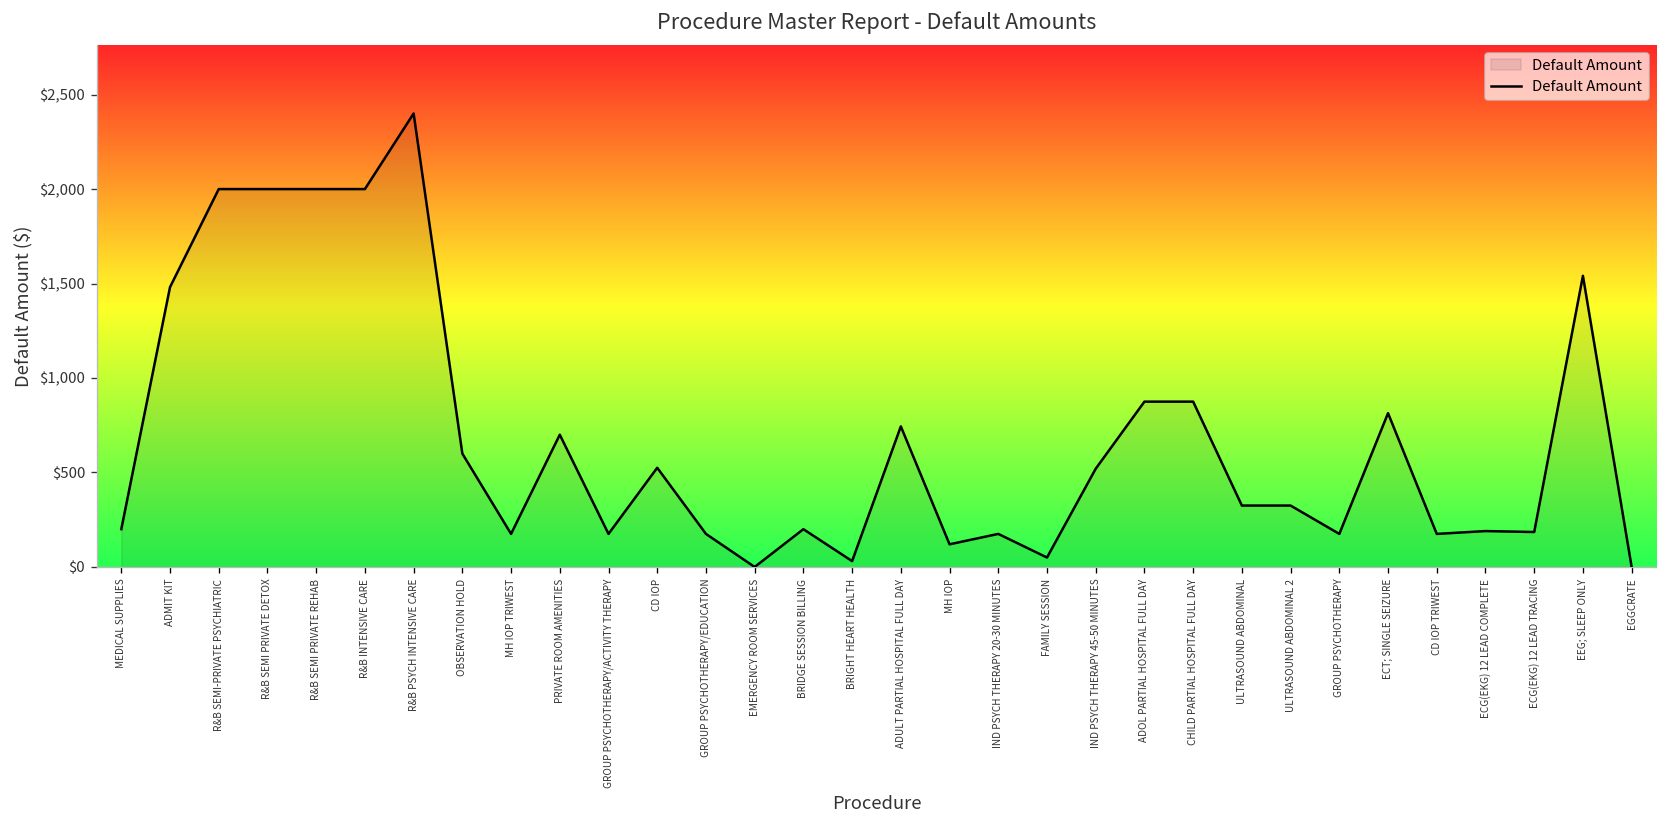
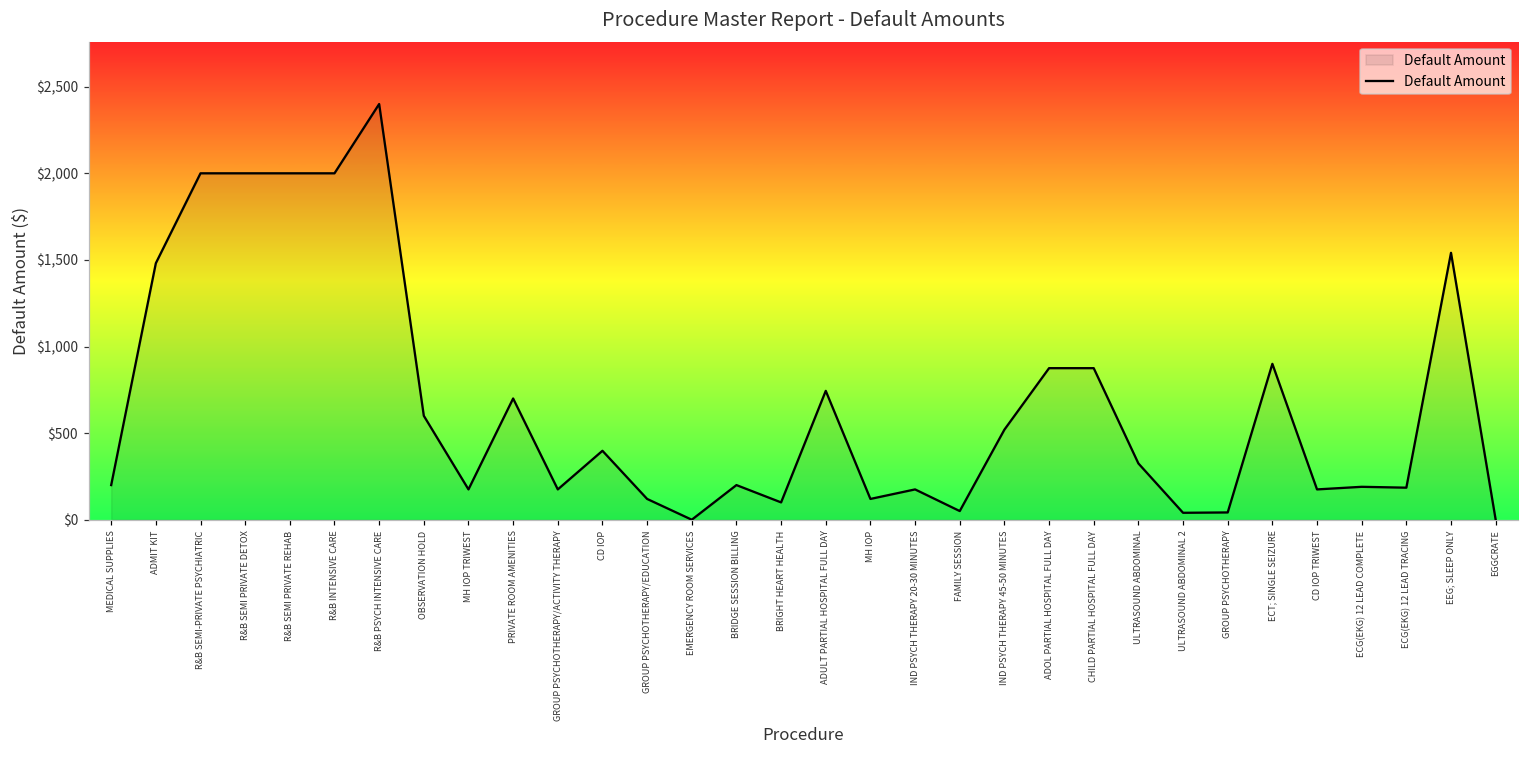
CD IOP: $530 -> $400
GROUP PSYCHOTHERAPY/EDUCATION: $180 -> $120
BRIGHT HEART HEALTH: $30 -> $100
ULTRASOUND ABDOMINAL 2: $330 -> $40
GROUP PSYCHOTHERAPY: $180 -> $40
ECT; SINGLE SEIZURE: $810 -> $900
